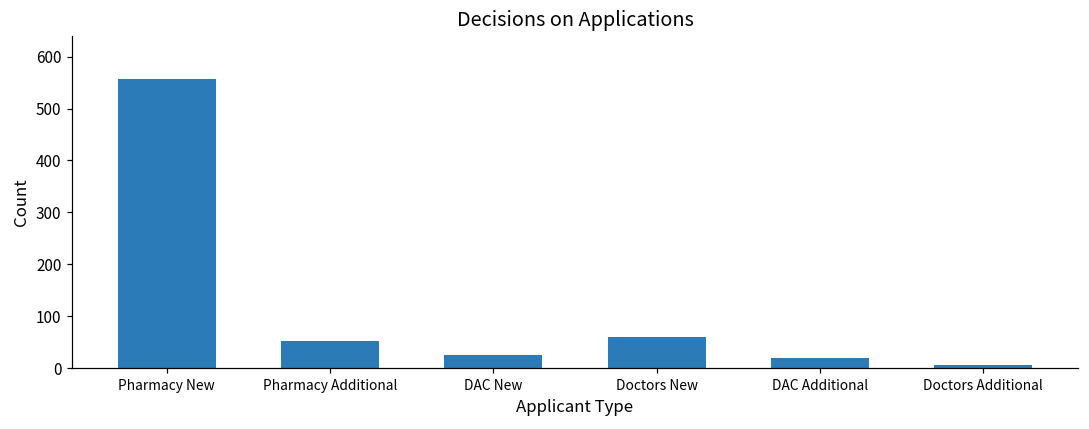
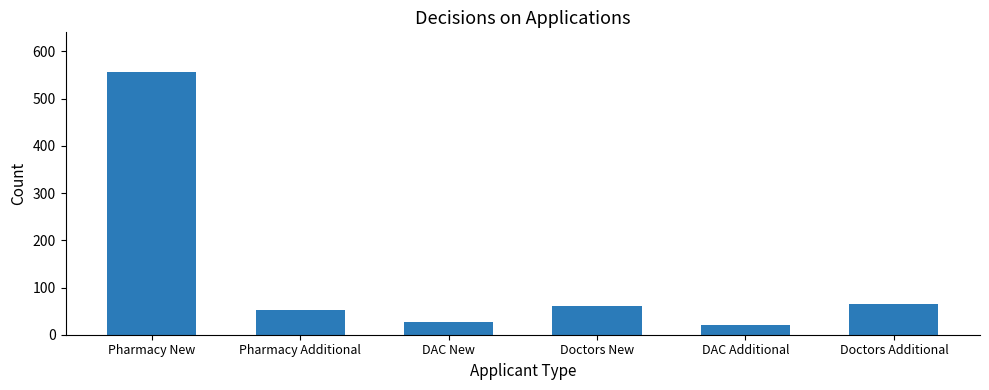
Doctors Additional: 10 -> 70
